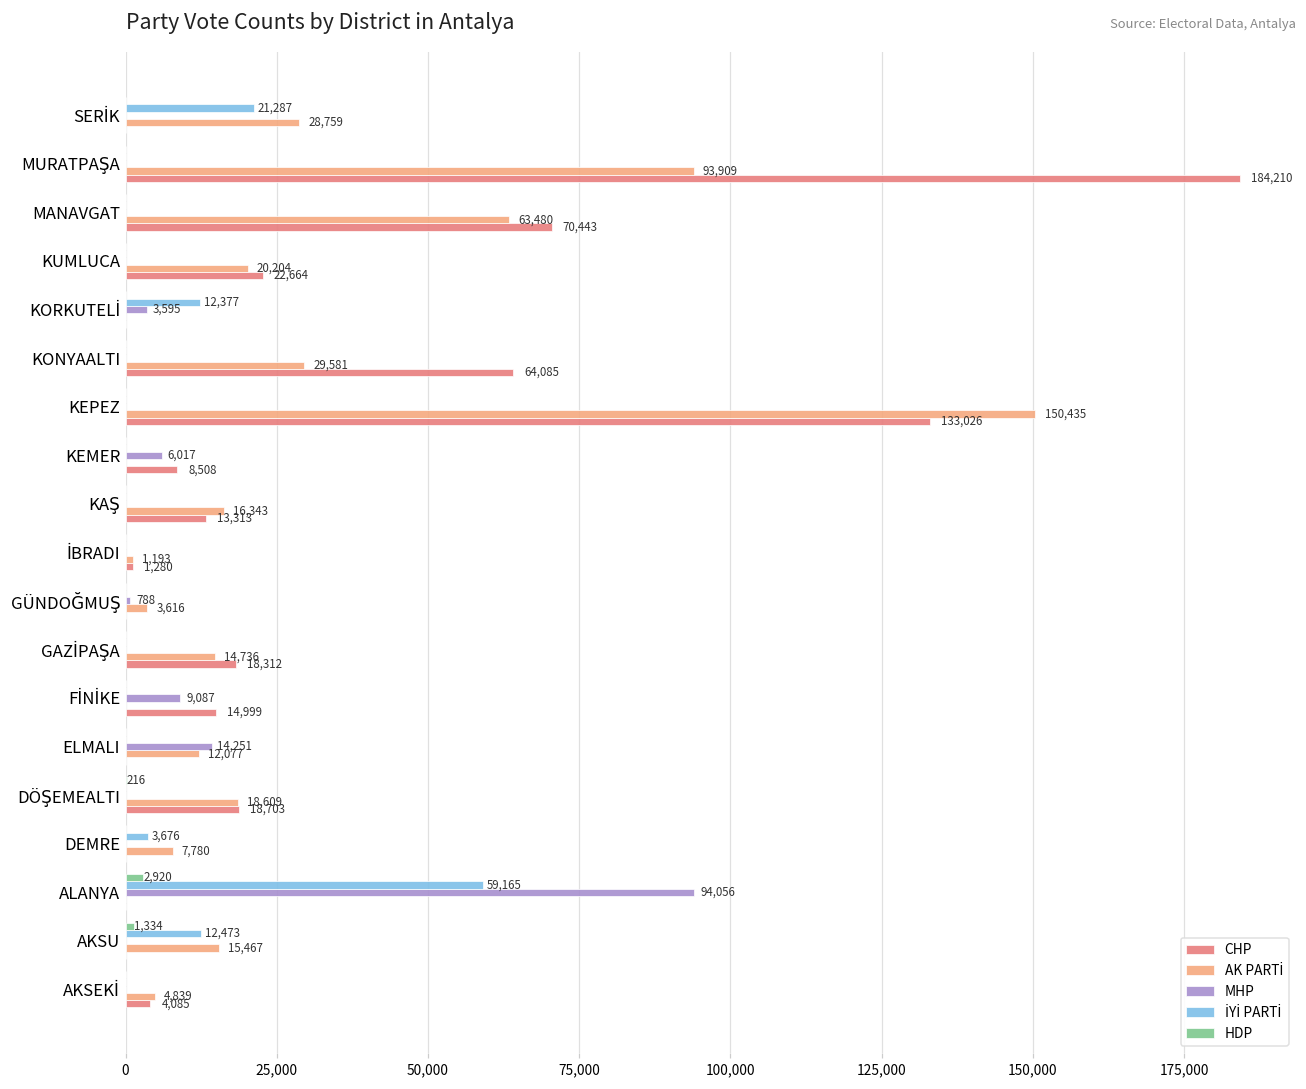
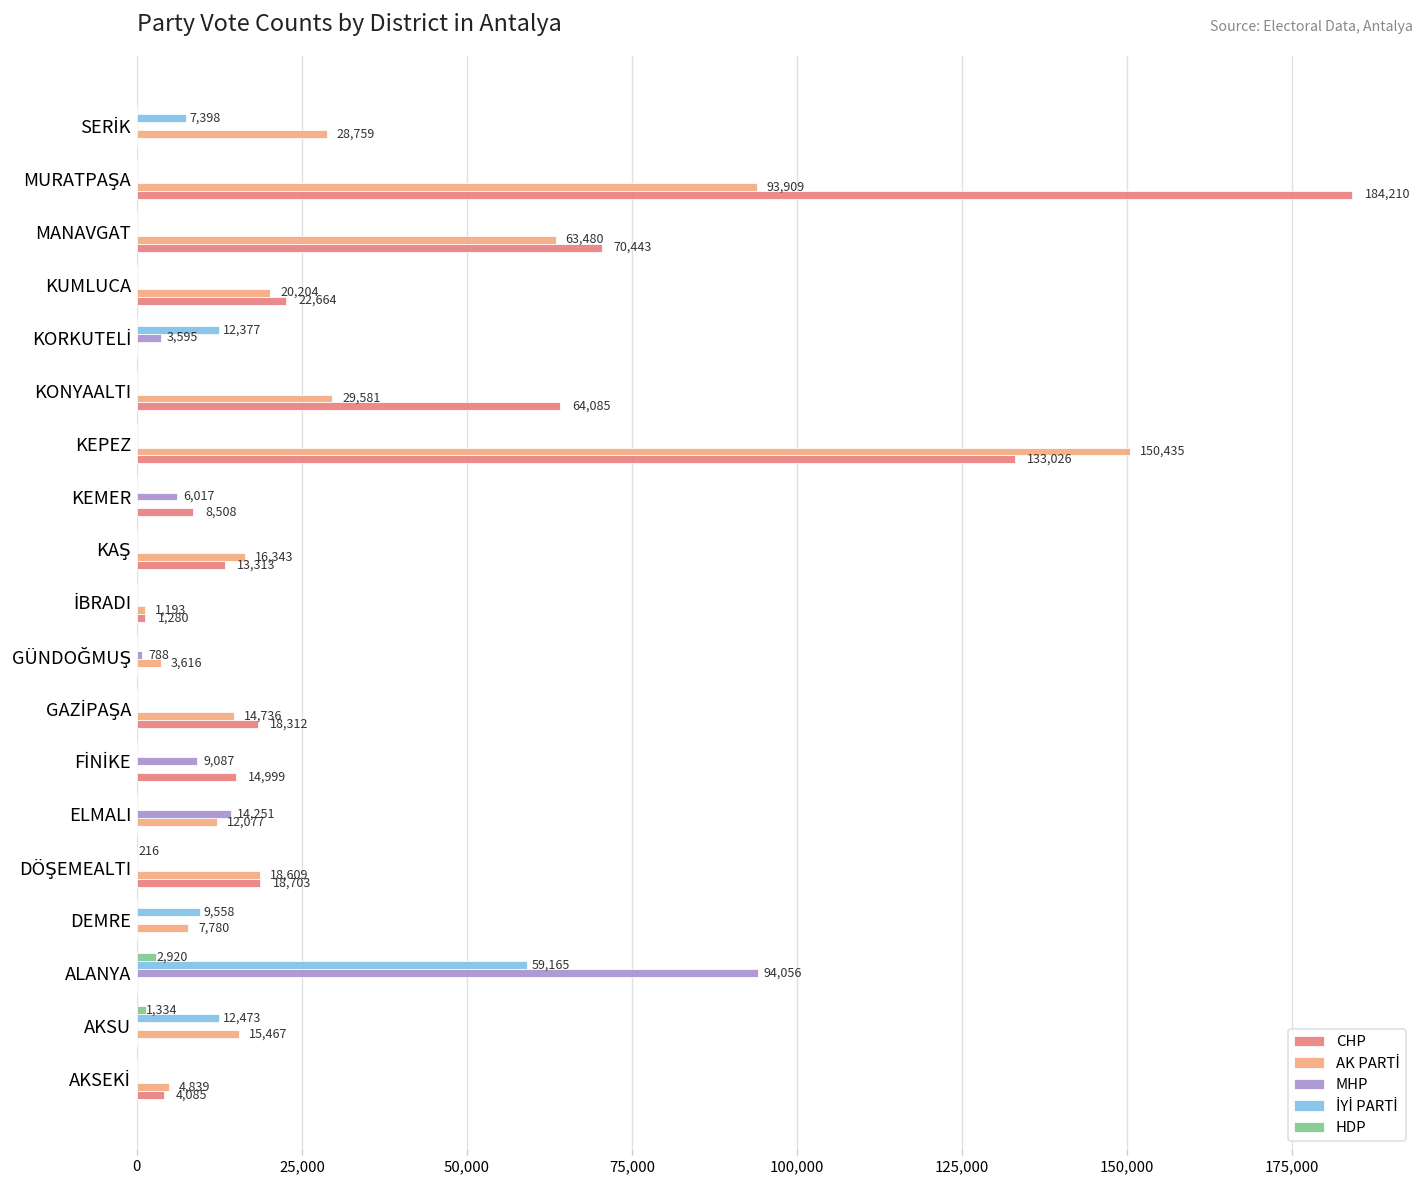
İYİ PARTİ, SERİK: 21,287 -> 7,398
İYİ PARTİ, DEMRE: 3,676 -> 9,558
